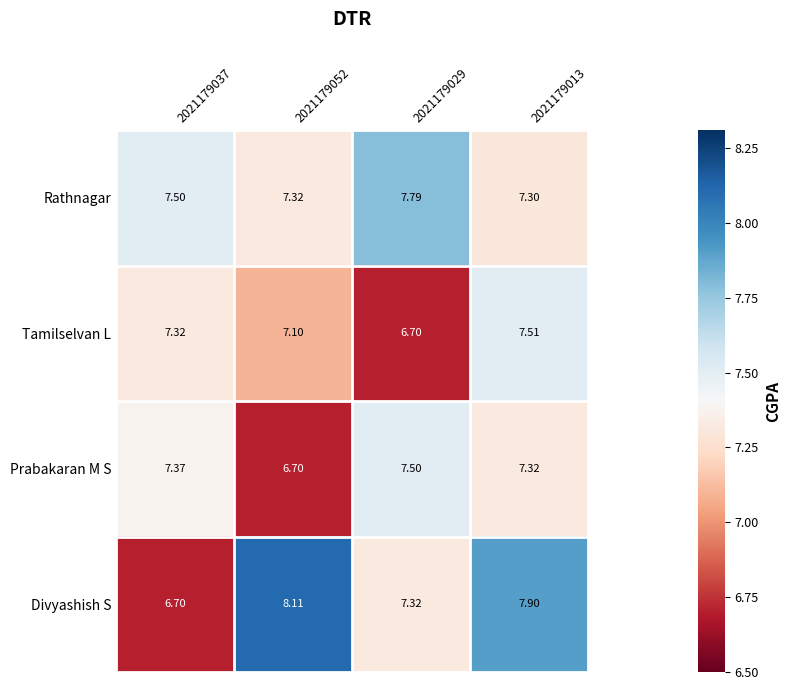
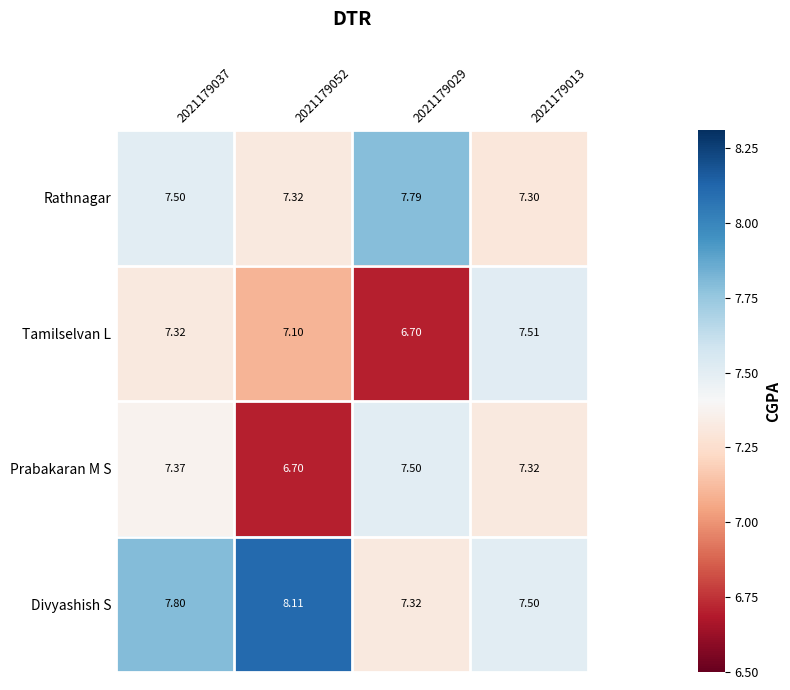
Divyashish S, 2021179037: 6.70 -> 7.80
Divyashish S, 2021179013: 7.90 -> 7.50
